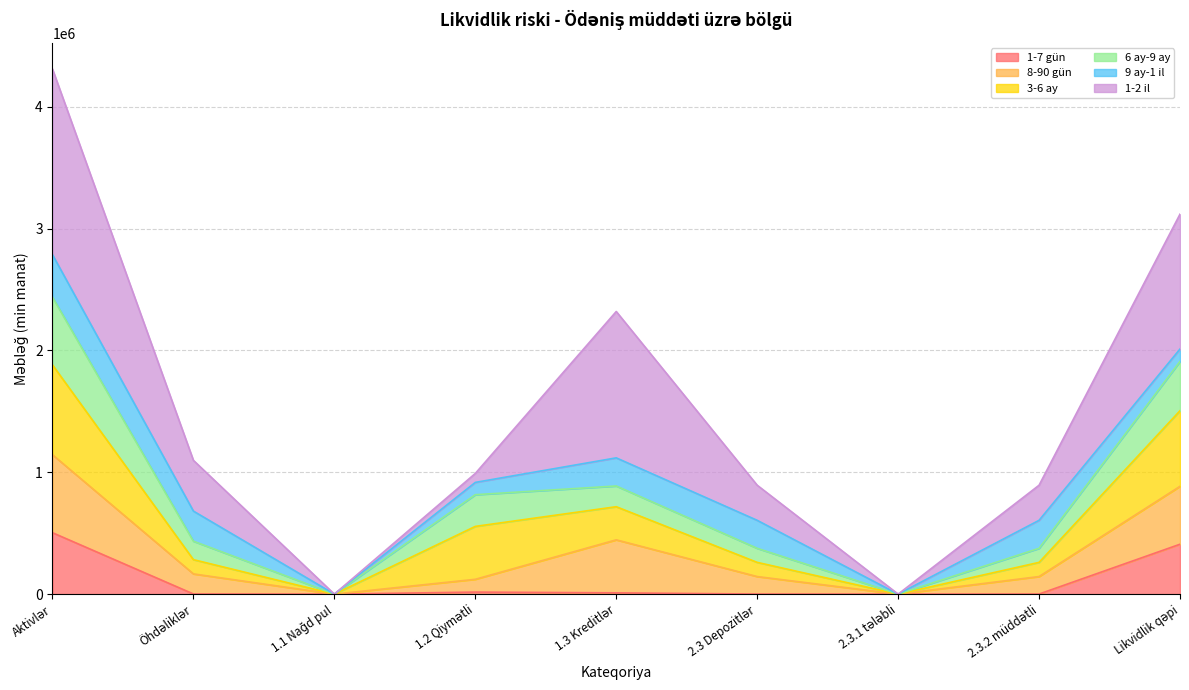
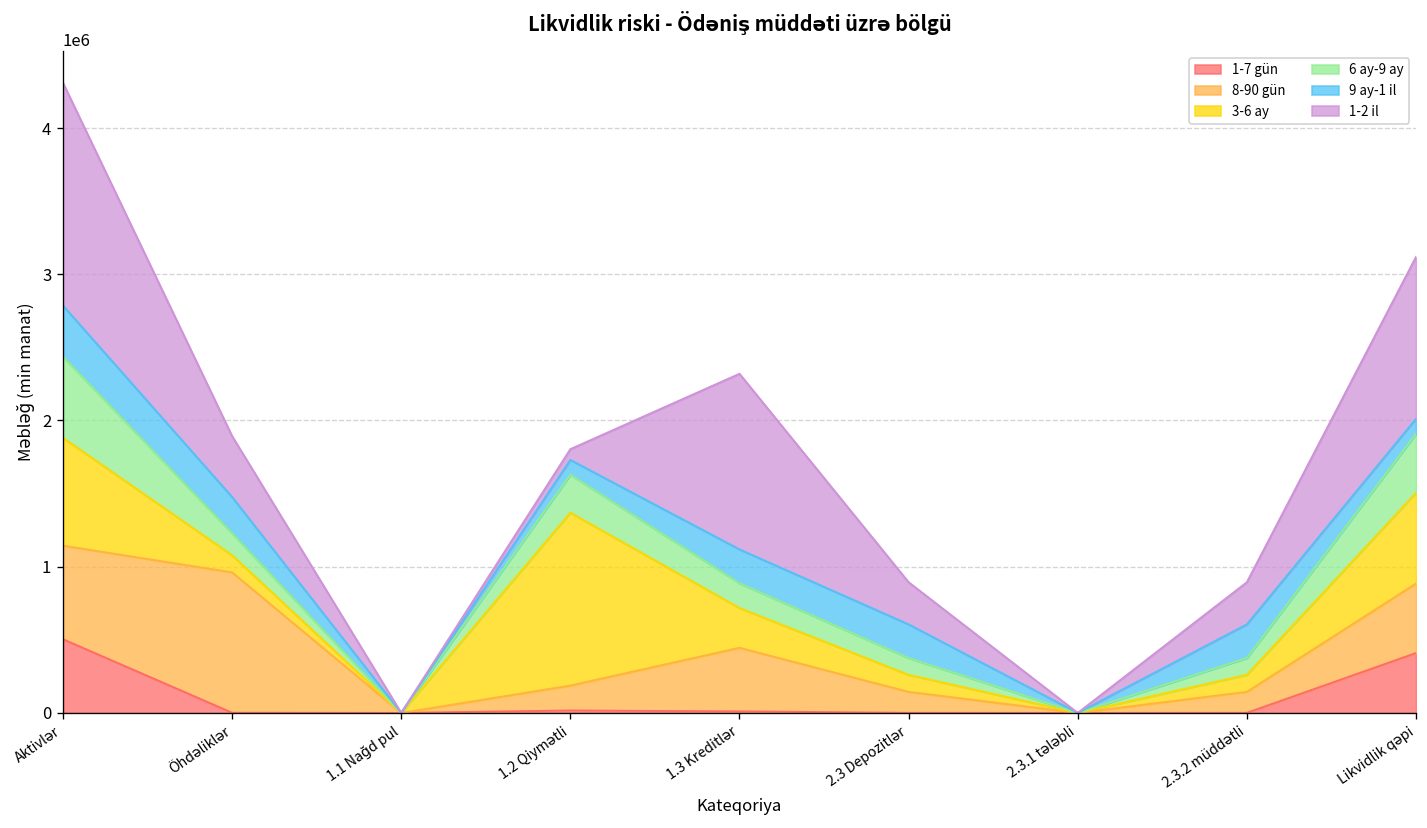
8-90 gün, Öhdəliklər: 160000 -> 960000
8-90 gün, 1.2 Qiymətli: 110000 -> 170000
3-6 ay, 1.2 Qiymətli: 430000 -> 1180000
